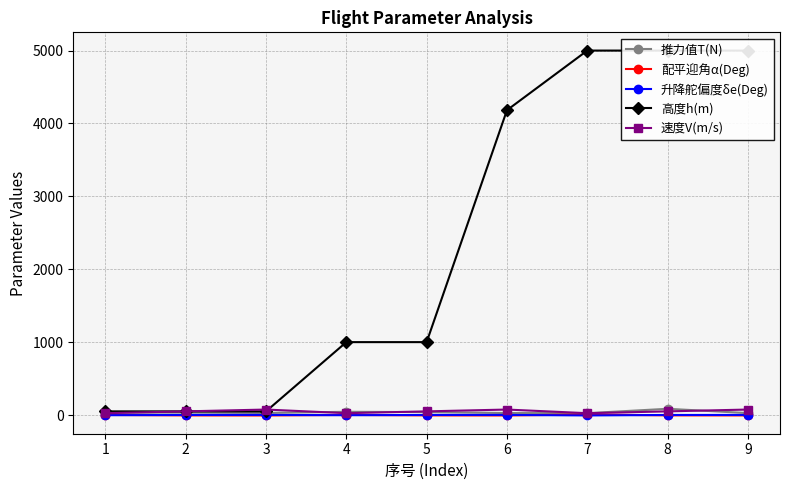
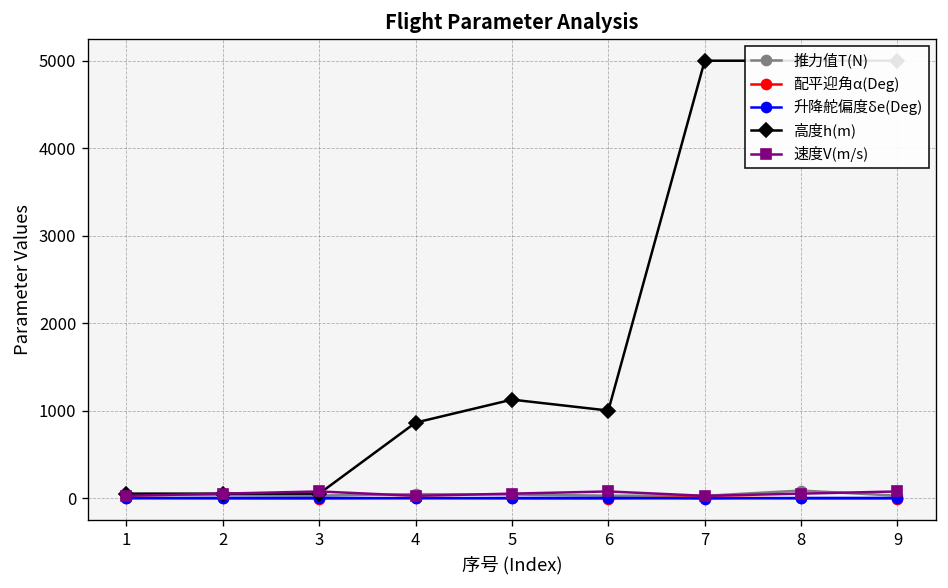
高度h(m), 4: 1000 -> 900
高度h(m), 5: 1000 -> 1100
高度h(m), 6: 4200 -> 1000
